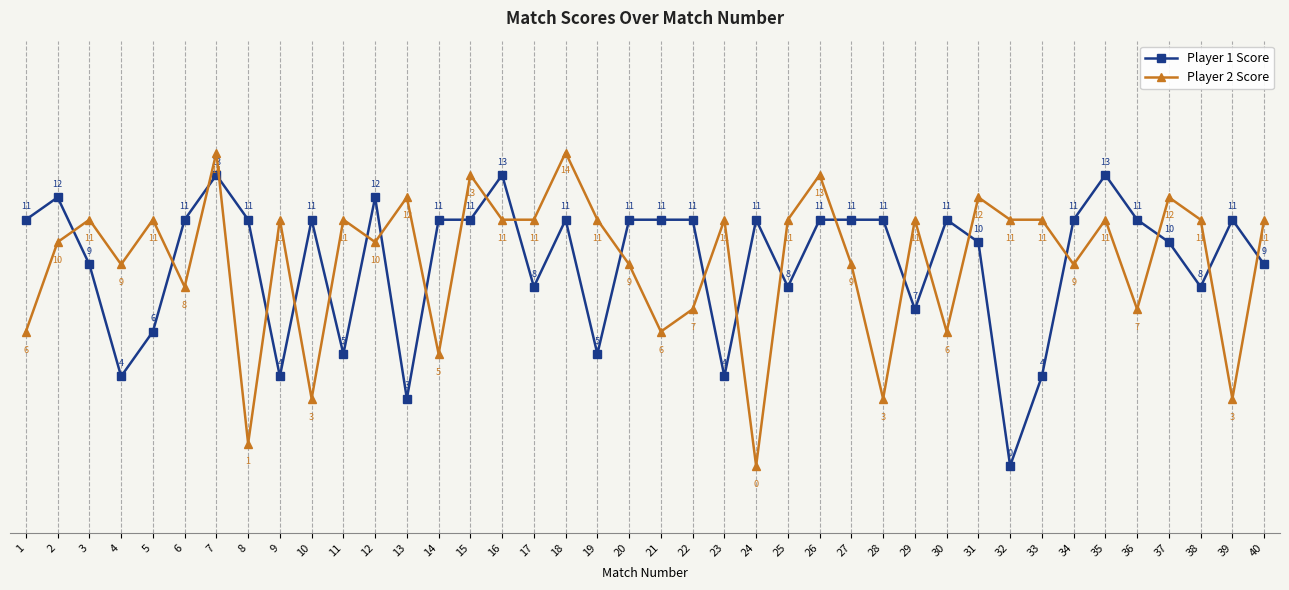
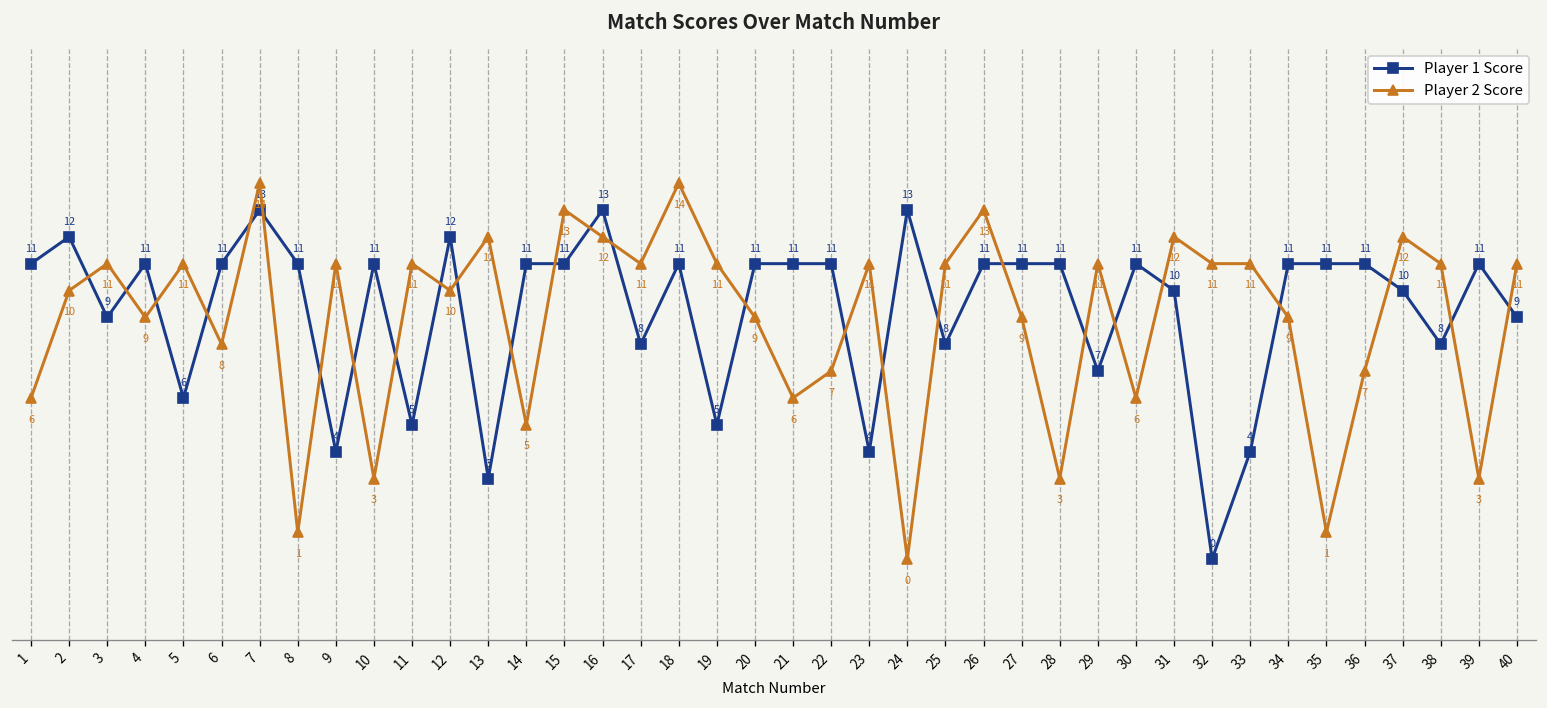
Player 1 Score, 4: 4 -> 11
Player 2 Score, 16: 11 -> 12
Player 1 Score, 24: 11 -> 13
Player 1 Score, 35: 13 -> 11
Player 2 Score, 35: 11 -> 1
